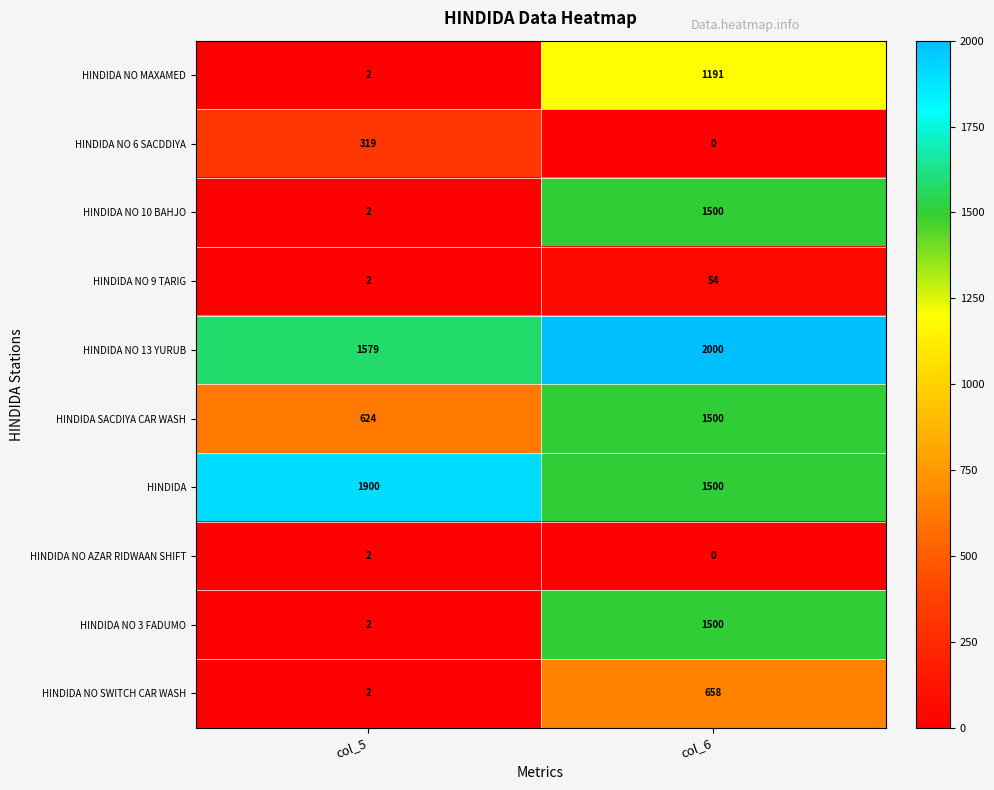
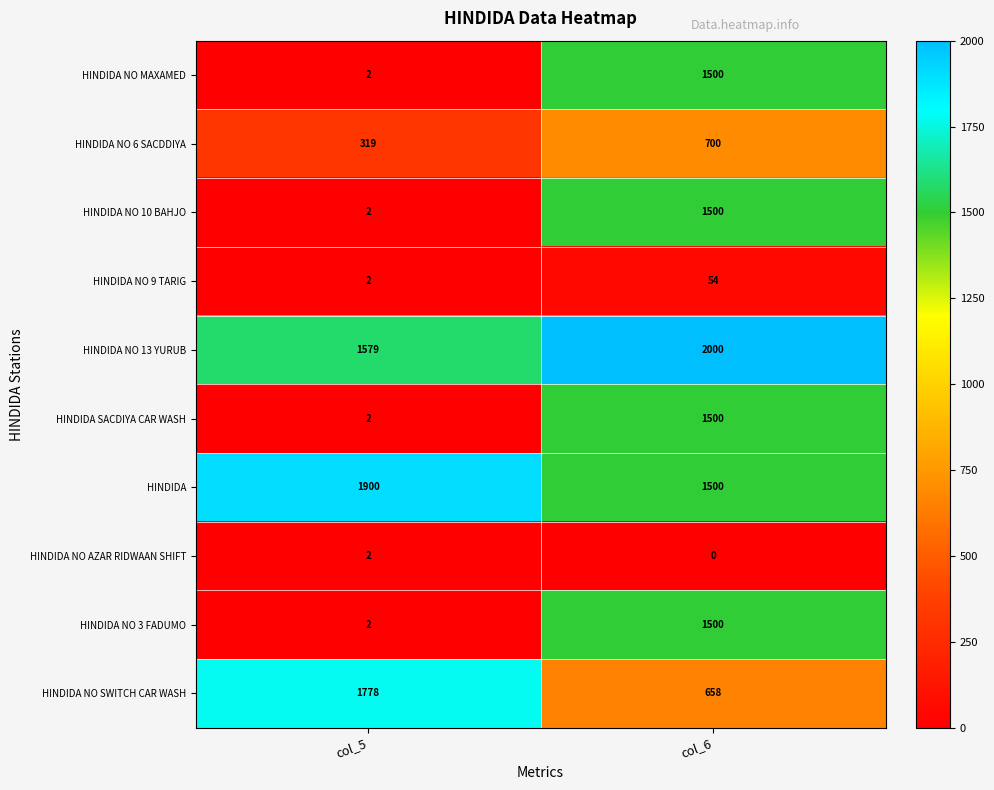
HINDIDA NO MAXAMED, col_6: 1191 -> 1500
HINDIDA NO 6 SACDDIYA, col_6: 0 -> 700
HINDIDA SACDIYA CAR WASH, col_5: 624 -> 2
HINDIDA NO SWITCH CAR WASH, col_5: 2 -> 1778
